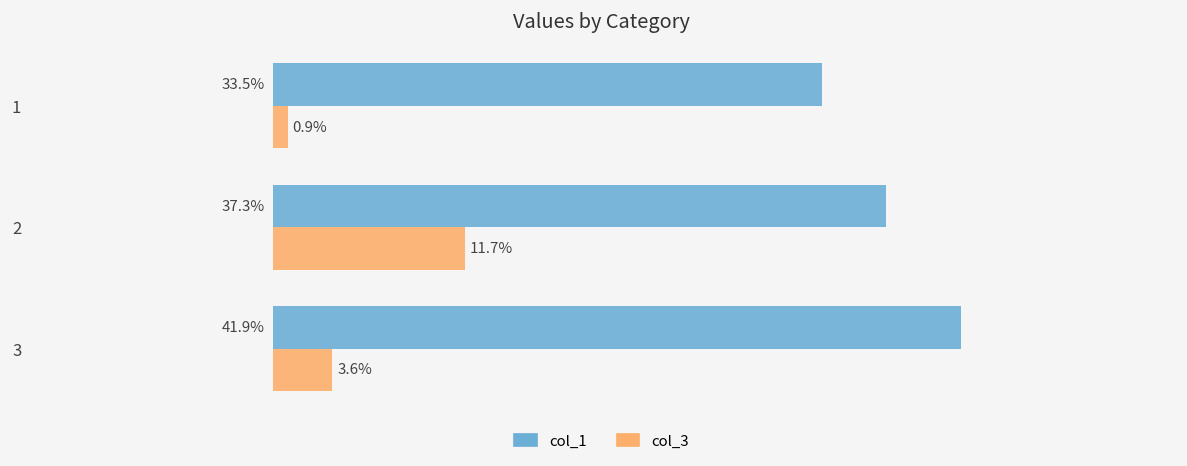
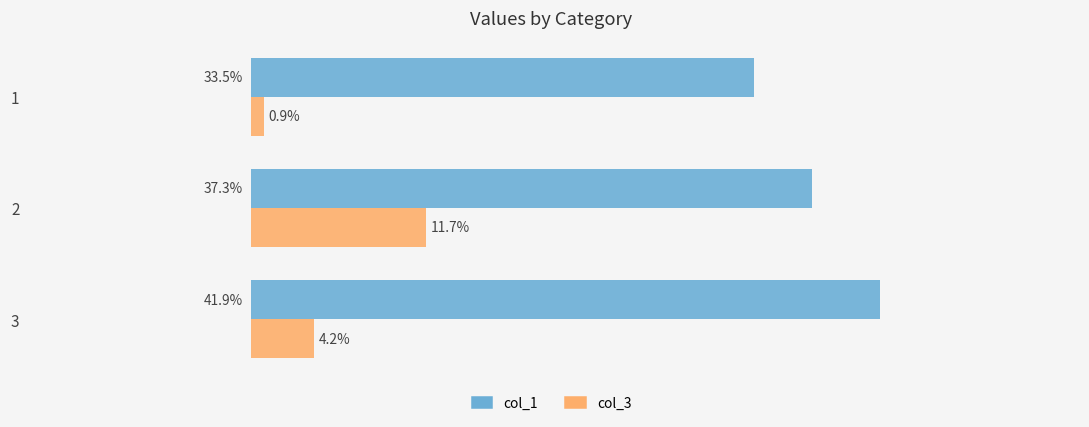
col_3, 3: 3.6% -> 4.2%
